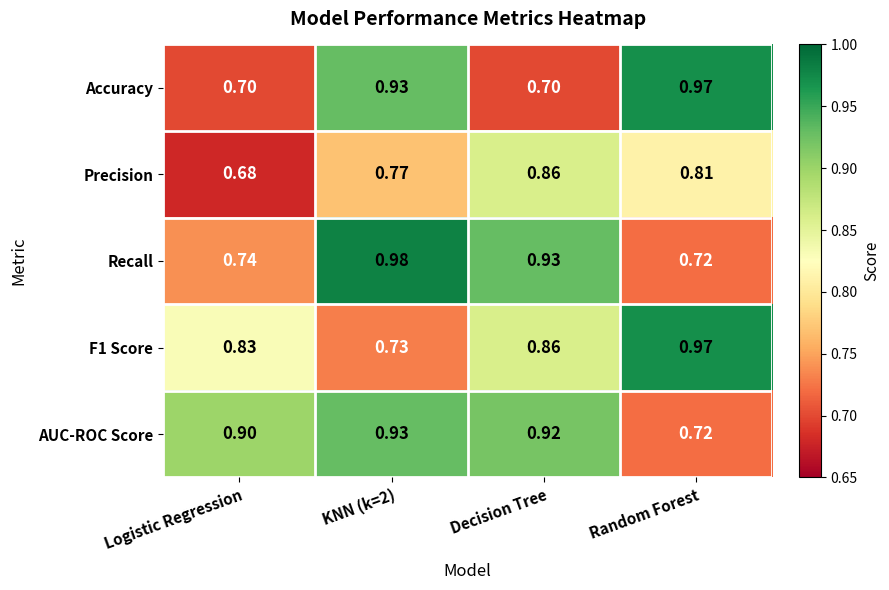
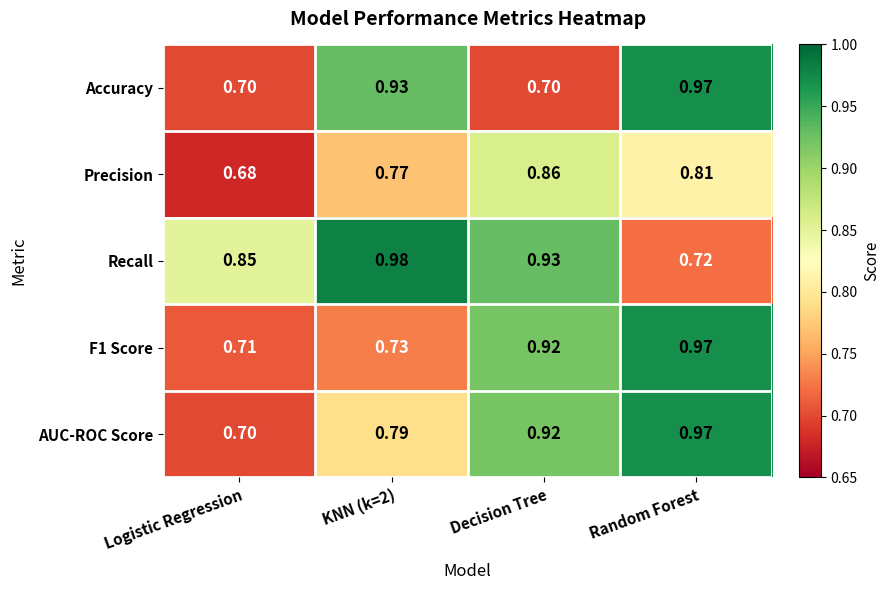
Recall, Logistic Regression: 0.74 -> 0.85
F1 Score, Logistic Regression: 0.83 -> 0.71
F1 Score, Decision Tree: 0.86 -> 0.92
AUC-ROC Score, Logistic Regression: 0.90 -> 0.70
AUC-ROC Score, KNN (k=2): 0.93 -> 0.79
AUC-ROC Score, Random Forest: 0.72 -> 0.97
